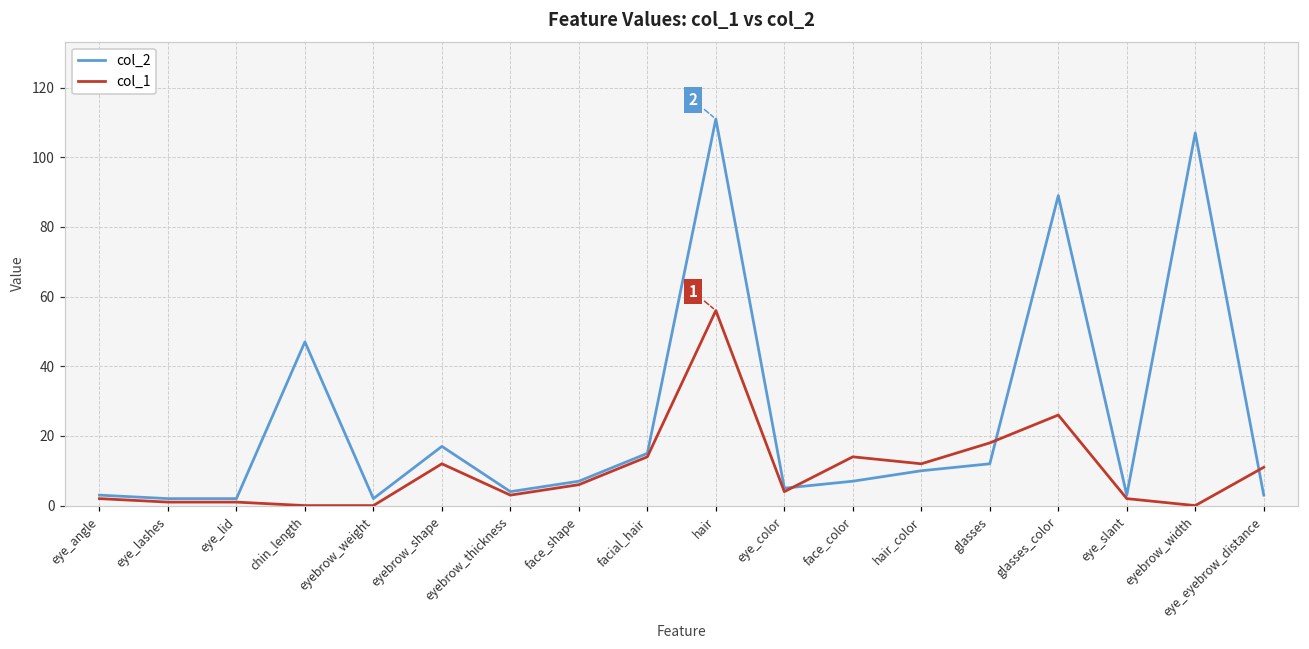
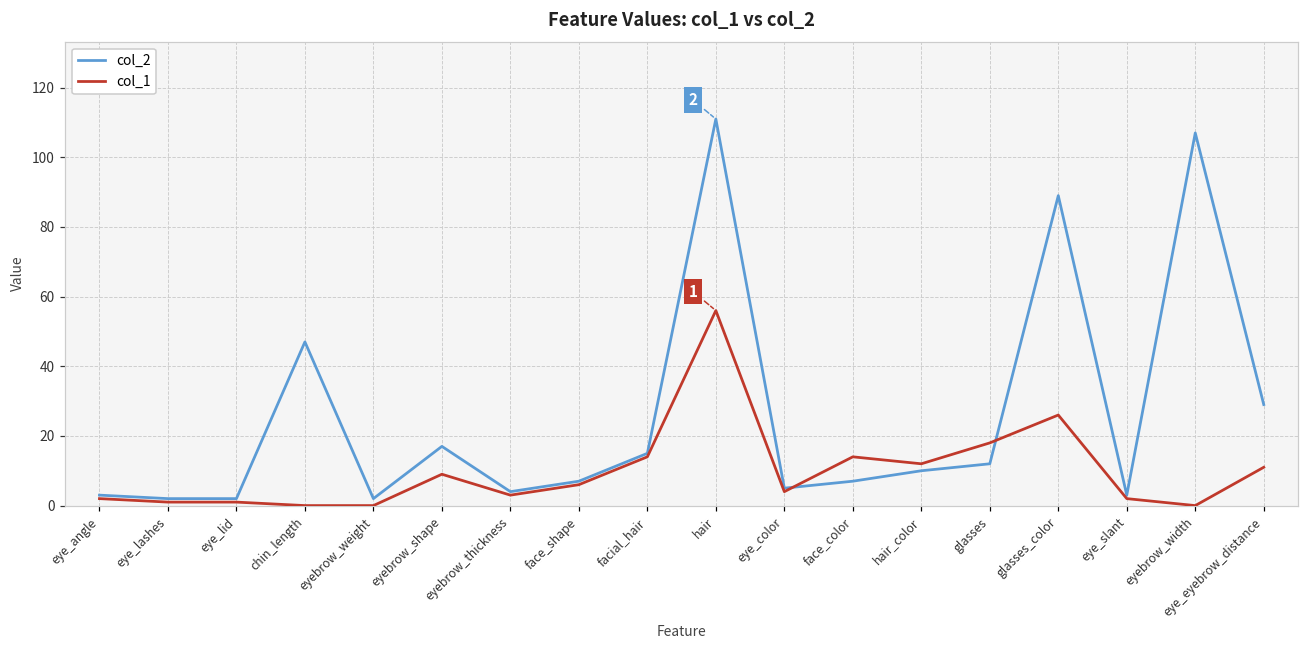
col_1, eyebrow_shape: 12 -> 9
col_2, eye_eyebrow_distance: 3 -> 29
